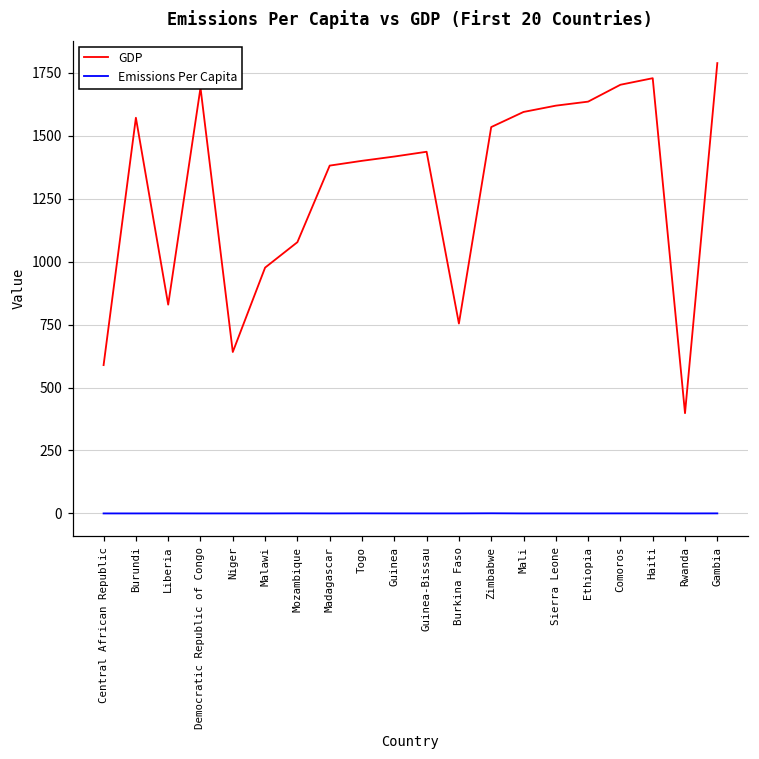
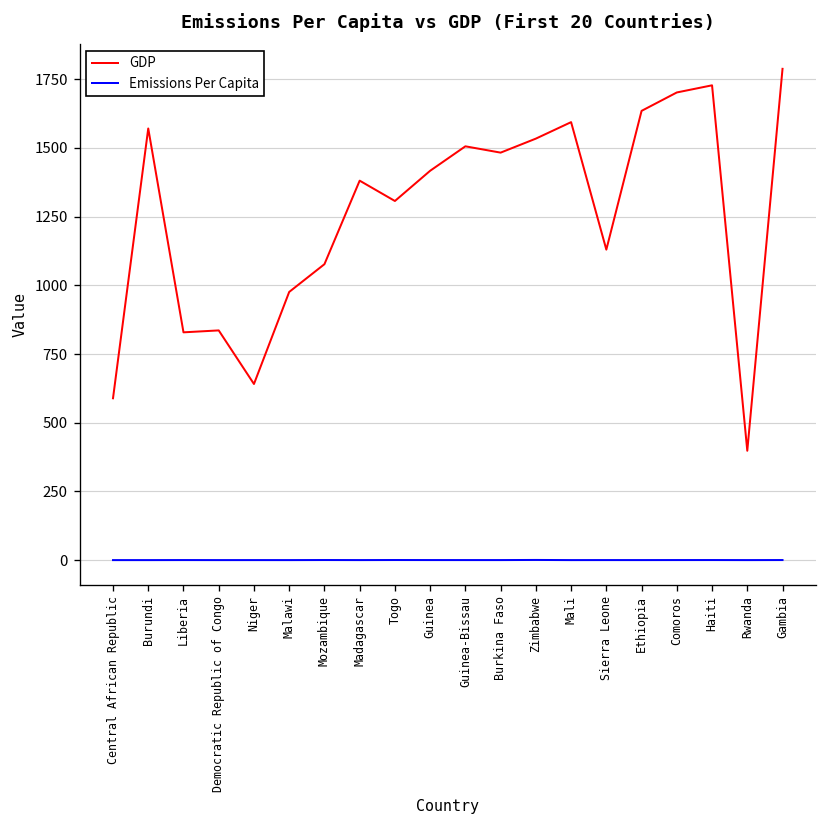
GDP, Democratic Republic of Congo: 1690 -> 840
GDP, Togo: 1400 -> 1310
GDP, Guinea-Bissau: 1440 -> 1510
GDP, Burkina Faso: 750 -> 1480
GDP, Sierra Leone: 1620 -> 1130
